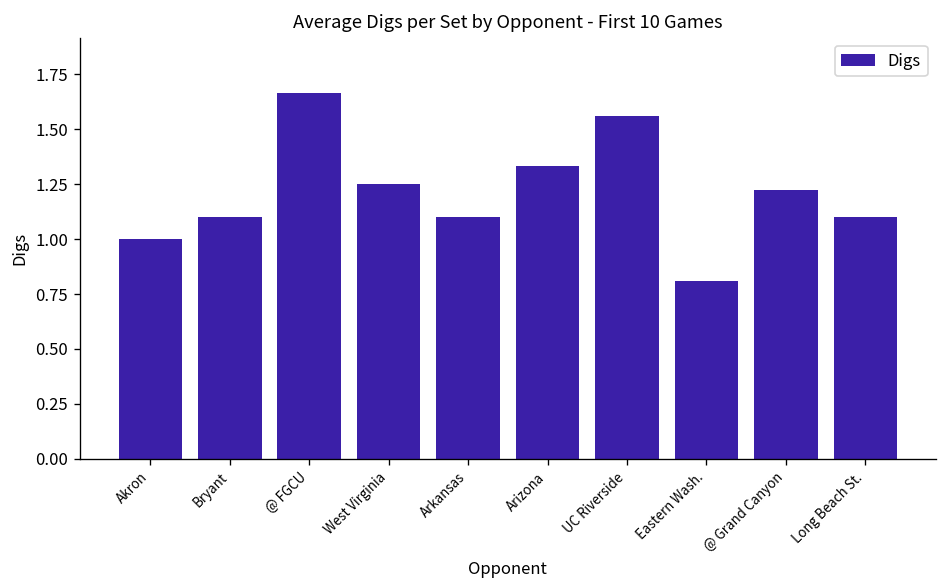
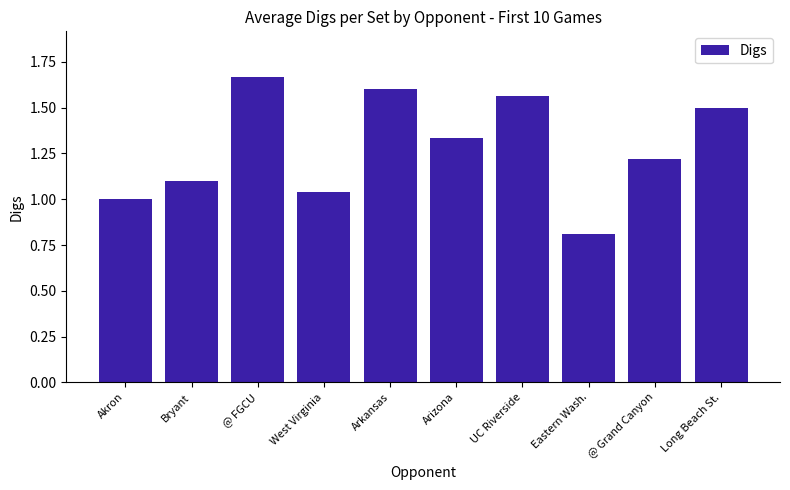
West Virginia: 1.25 -> 1.04
Arkansas: 1.1 -> 1.6
Long Beach St.: 1.1 -> 1.5
